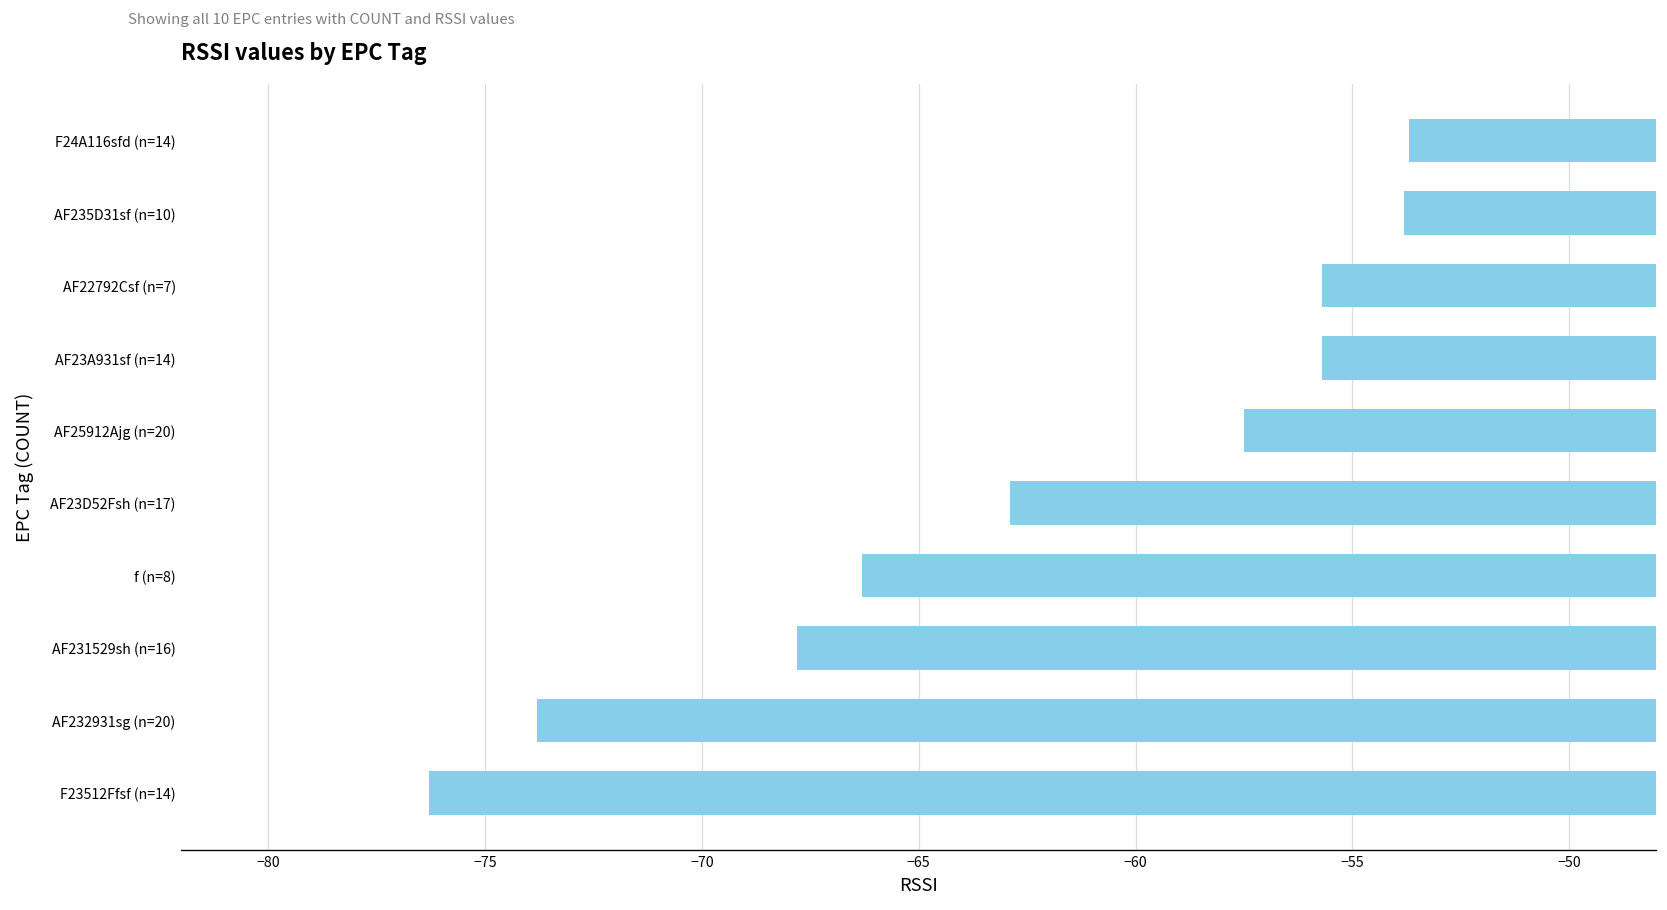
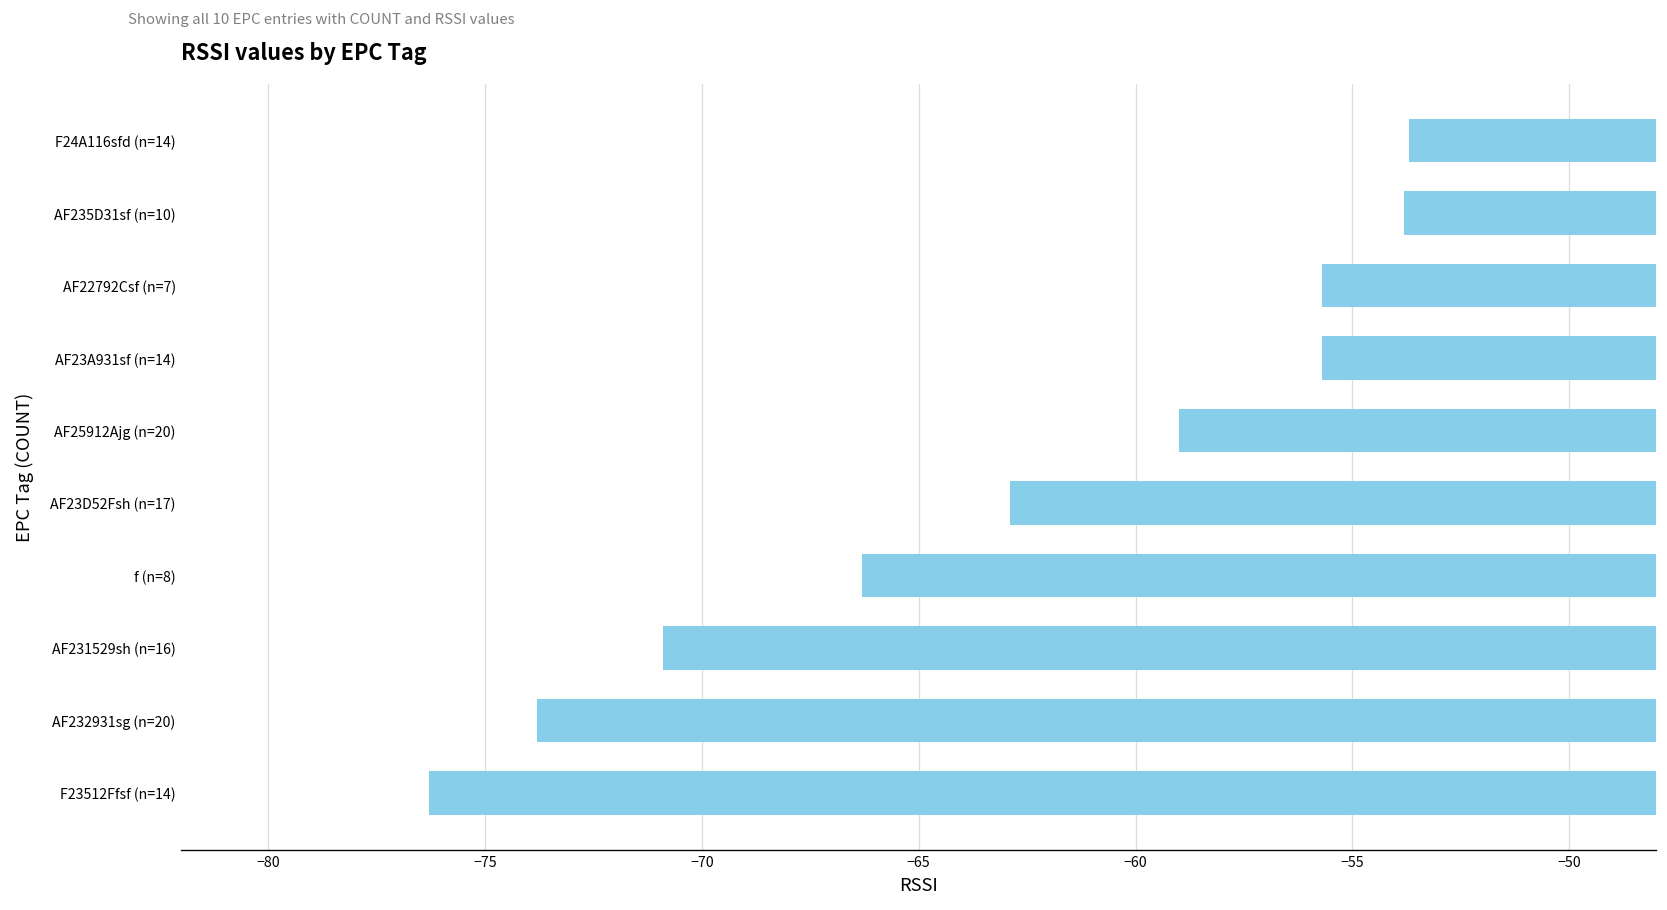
AF25912Ajg (n=20): -57.5 -> -59.0
AF231529sh (n=16): -67.8 -> -70.9
